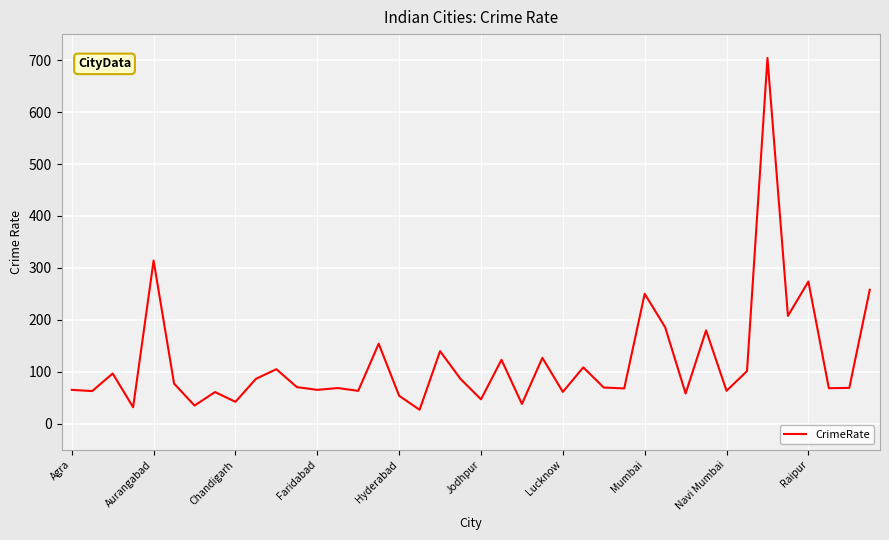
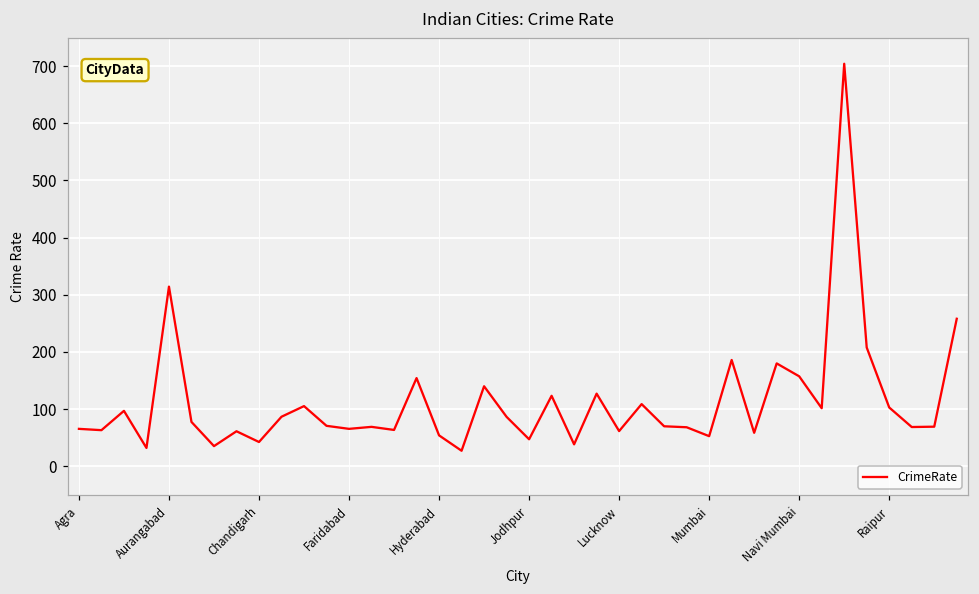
Mumbai: 250 -> 50
Navi Mumbai: 60 -> 160
Raipur: 270 -> 100
